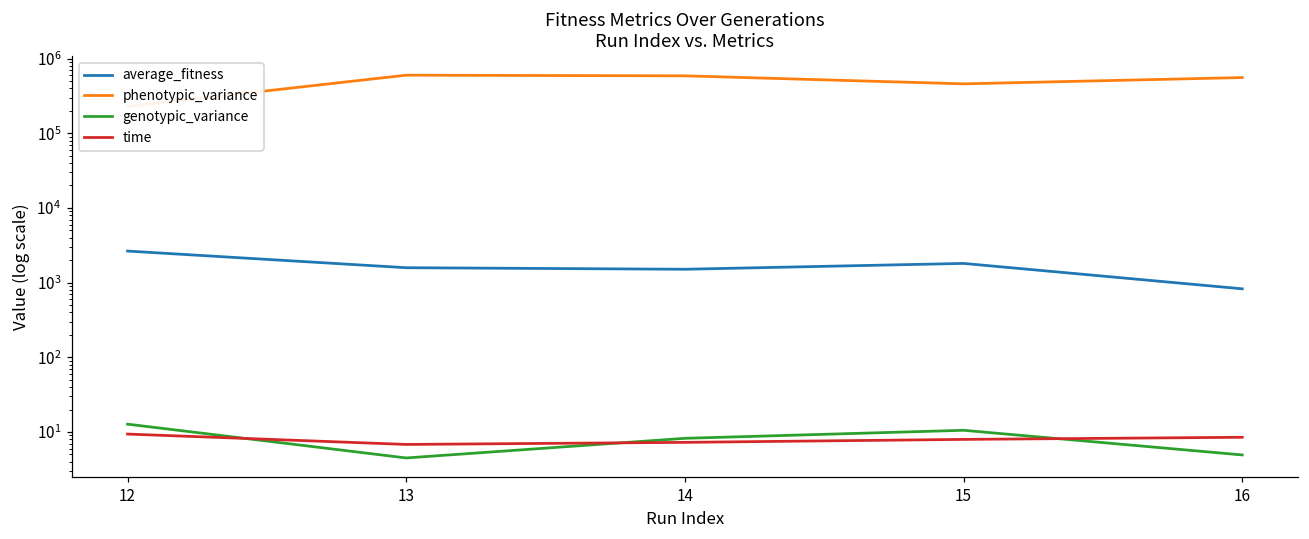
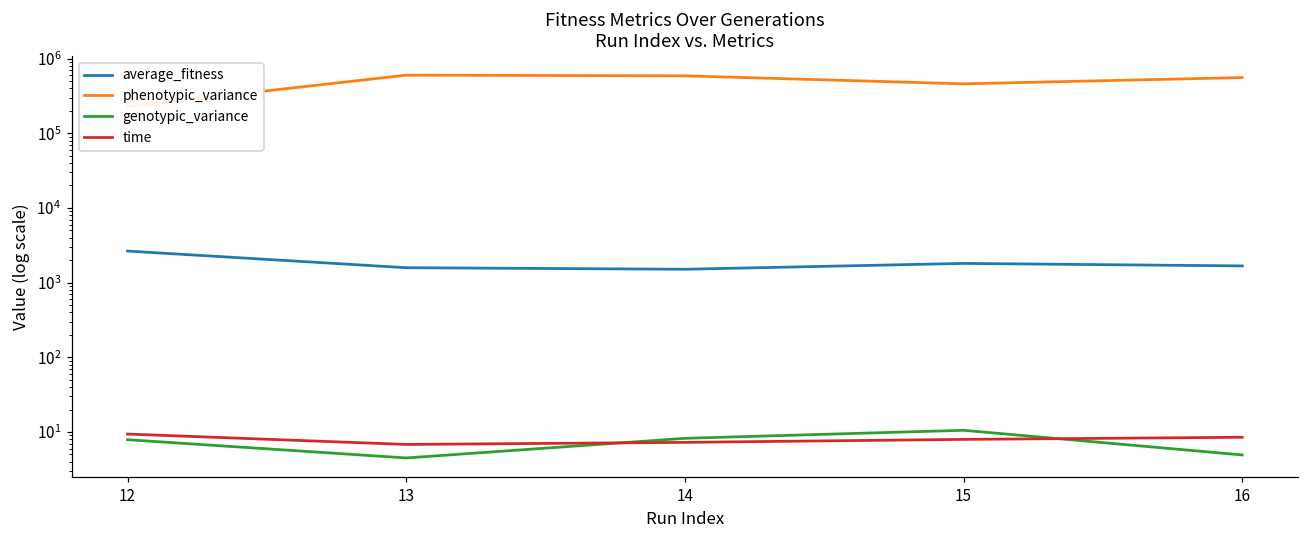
genotypic_variance, 12: 13 -> 8
average_fitness, 16: 800 -> 1700
